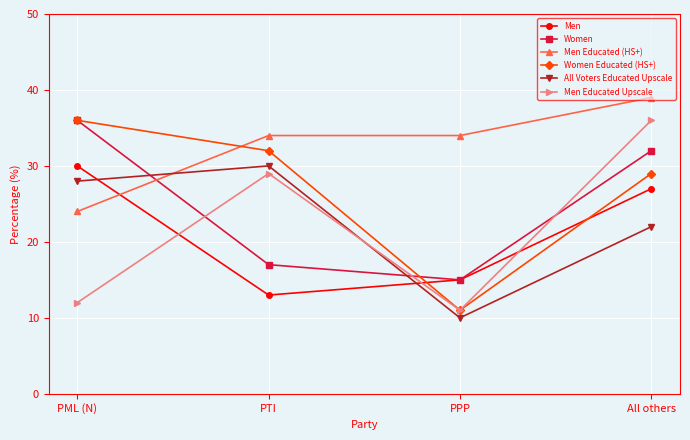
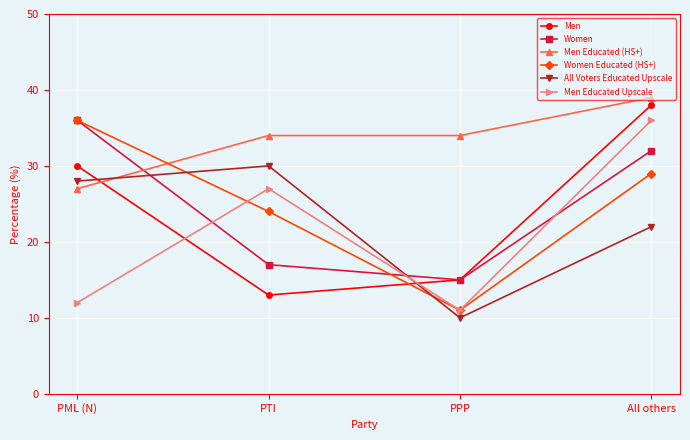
Men Educated (HS+), PML (N): 24 -> 27
Women Educated (HS+), PTI: 32 -> 24
Men Educated Upscale, PTI: 29 -> 27
Men, All others: 27 -> 38
